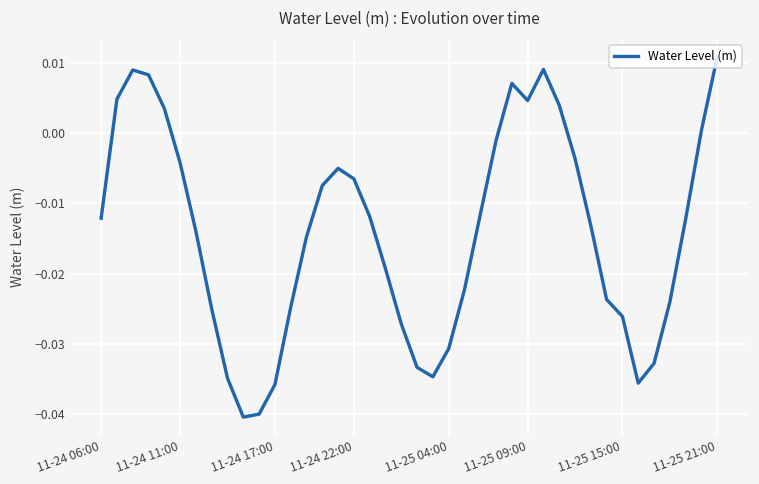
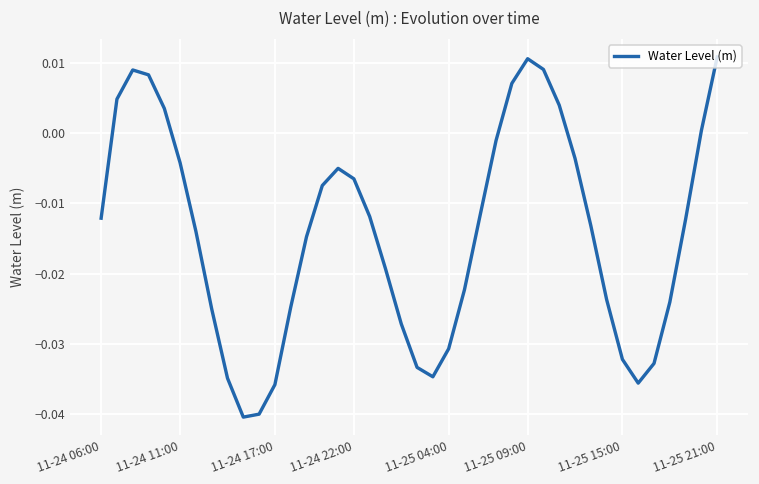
11-25 09:00: 0.005 -> 0.011
11-25 15:00: -0.026 -> -0.032
